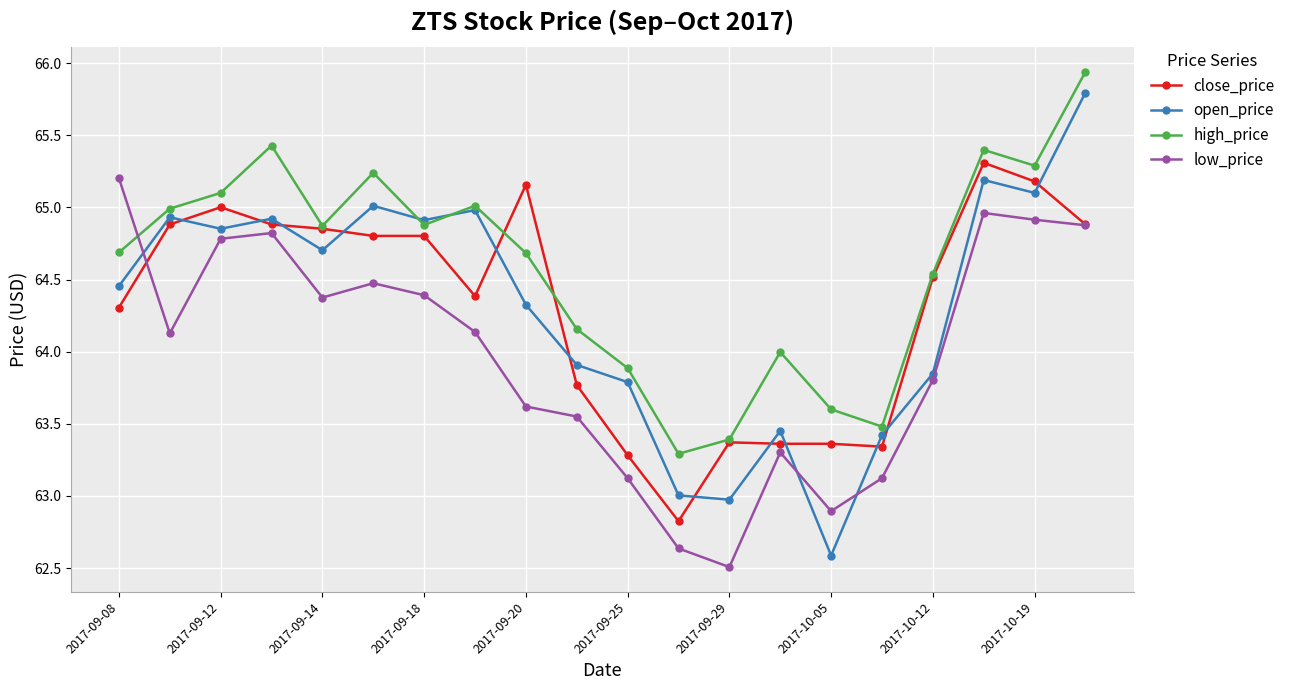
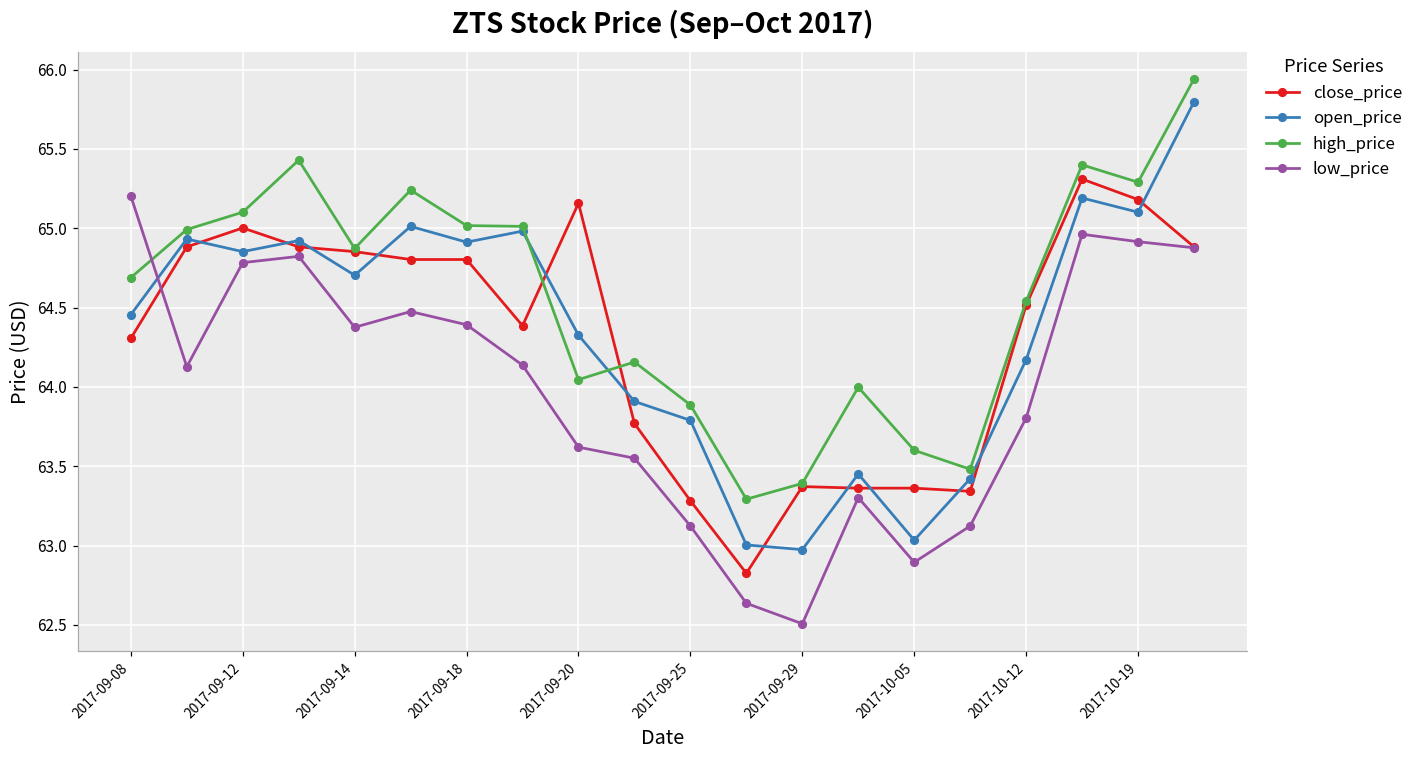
high_price, 2017-09-18: 64.88 -> 65.02
high_price, 2017-09-20: 64.68 -> 64.05
open_price, 2017-10-05: 62.59 -> 63.03
open_price, 2017-10-12: 63.85 -> 64.17
